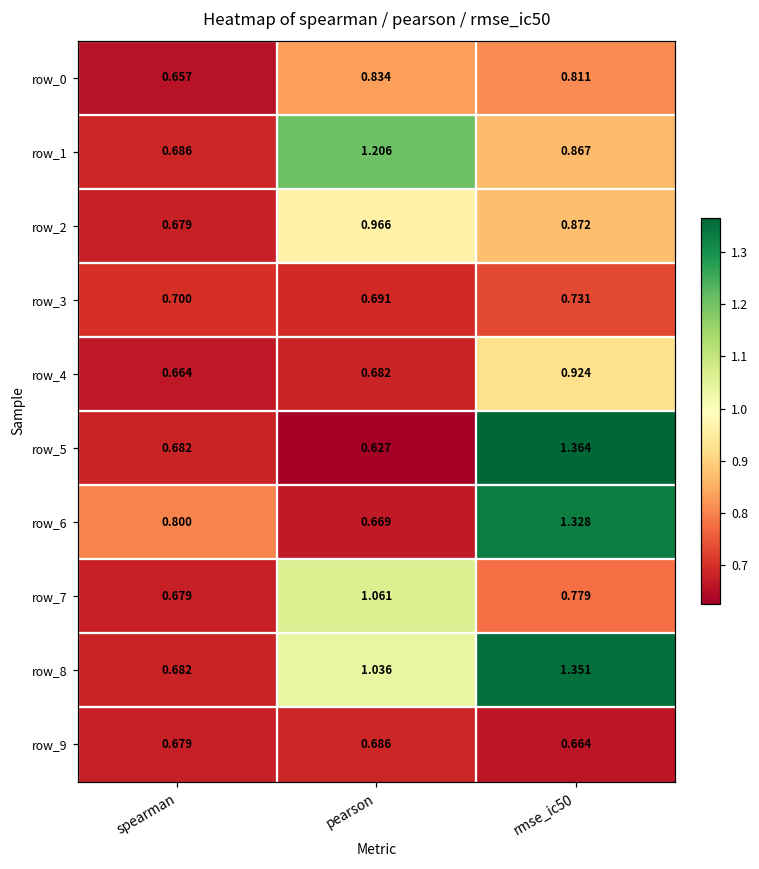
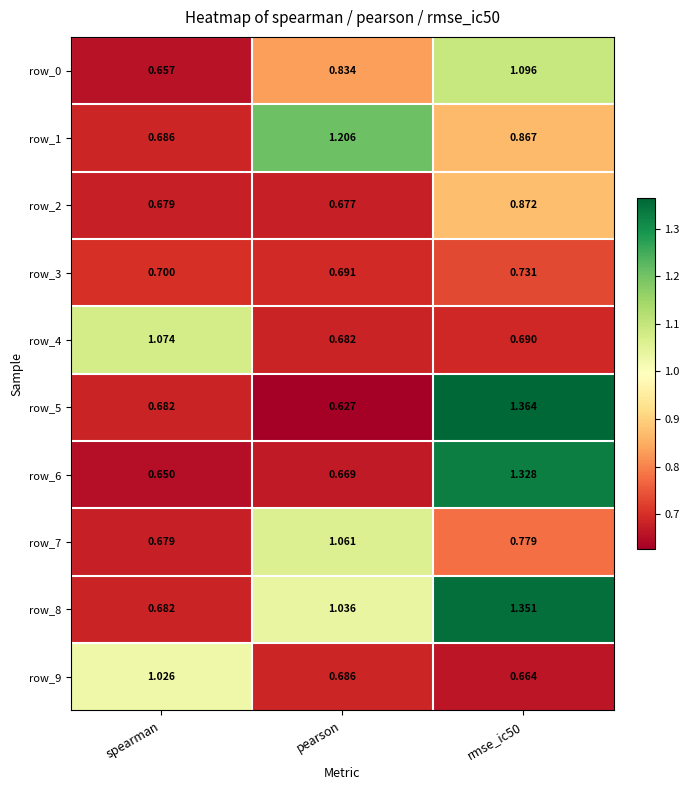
row_0, rmse_ic50: 0.811 -> 1.096
row_2, pearson: 0.966 -> 0.677
row_4, spearman: 0.664 -> 1.074
row_4, rmse_ic50: 0.924 -> 0.690
row_6, spearman: 0.800 -> 0.650
row_9, spearman: 0.679 -> 1.026
